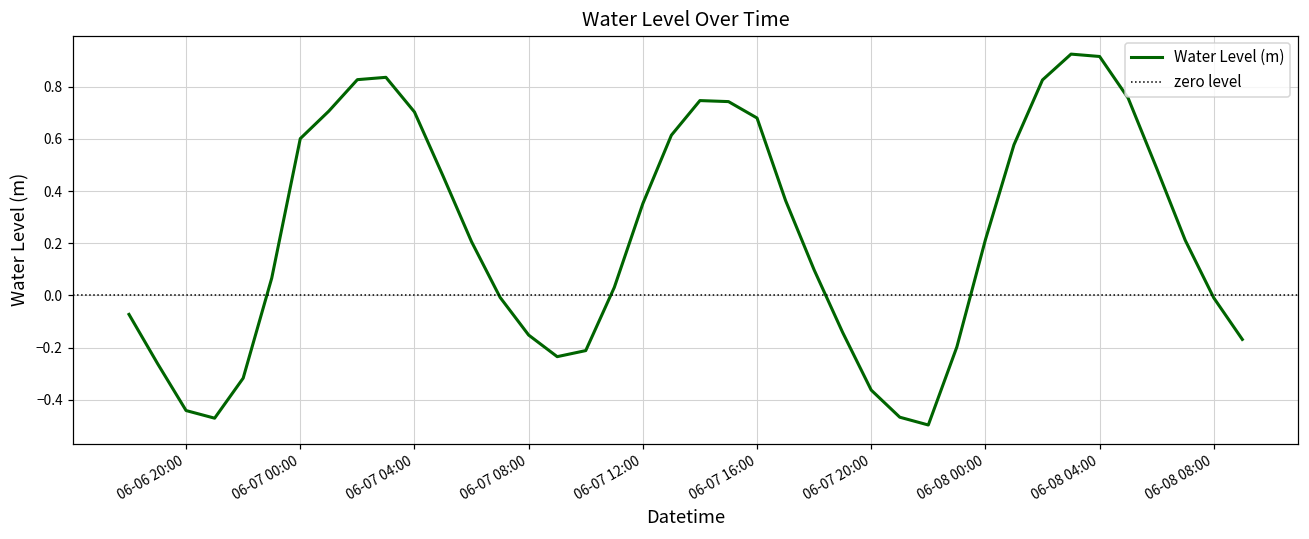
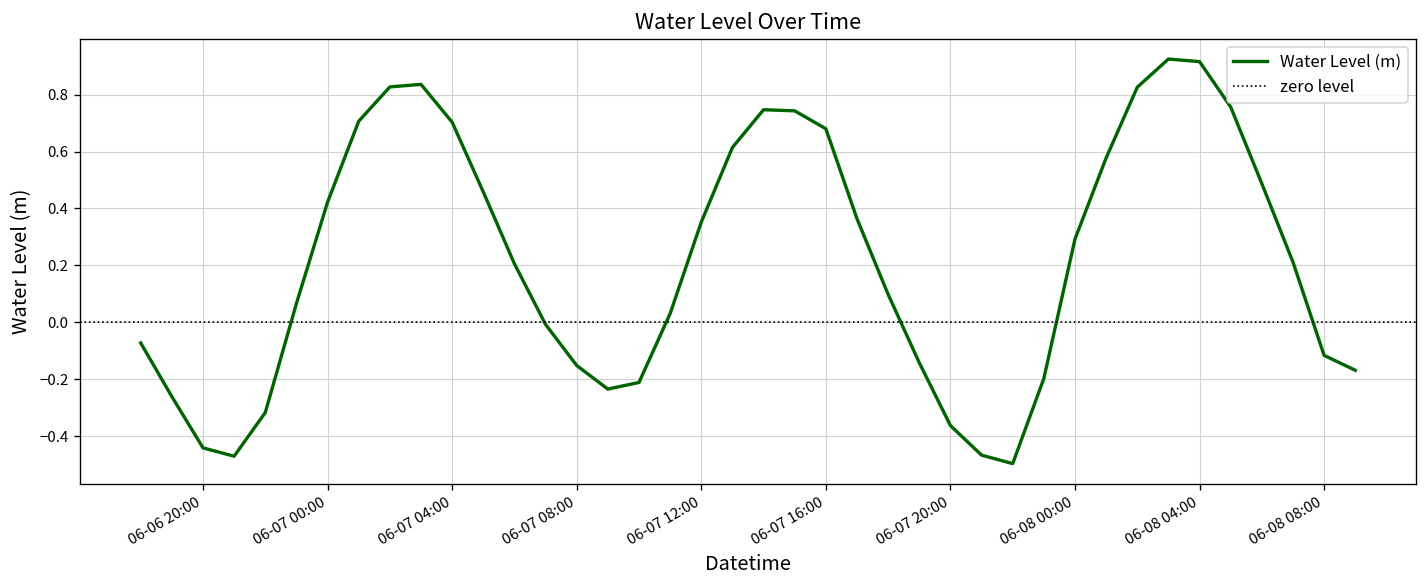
06-07 00:00: 0.60 -> 0.42
06-08 00:00: 0.21 -> 0.29
06-08 08:00: -0.01 -> -0.12
